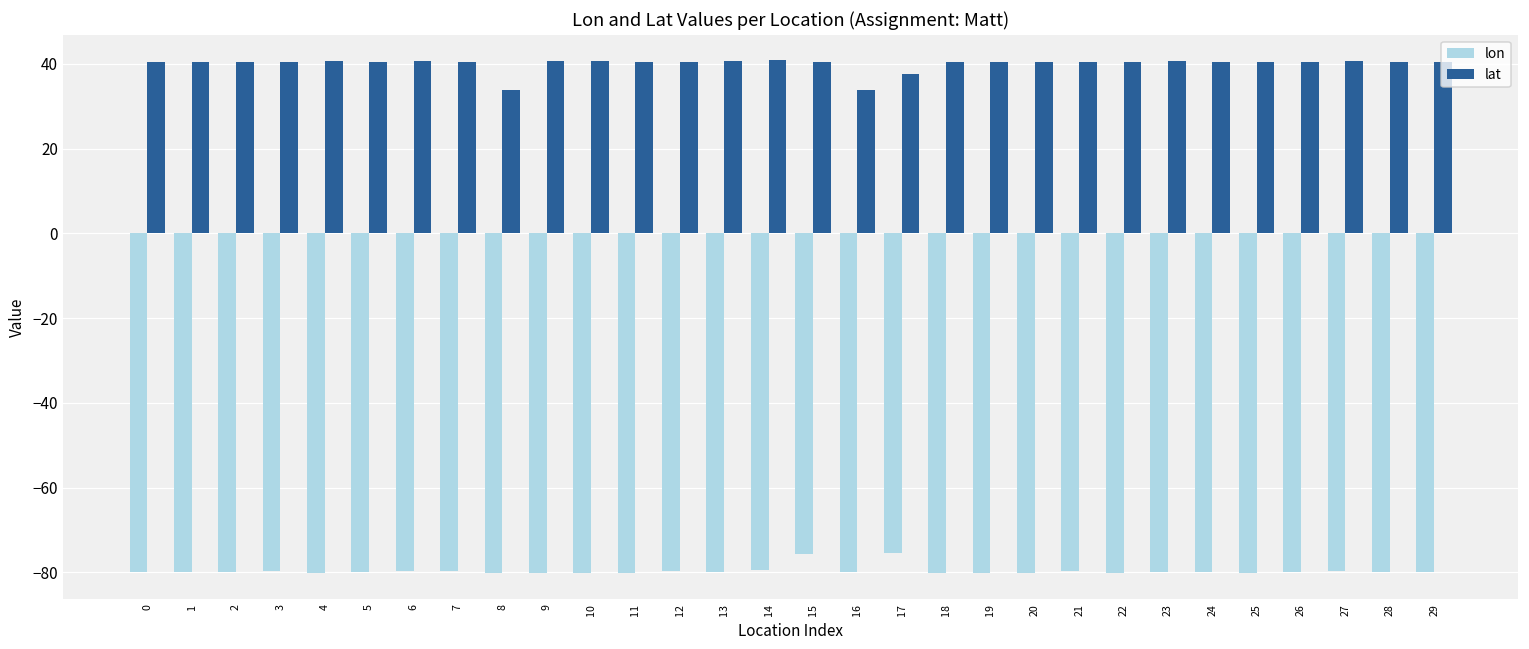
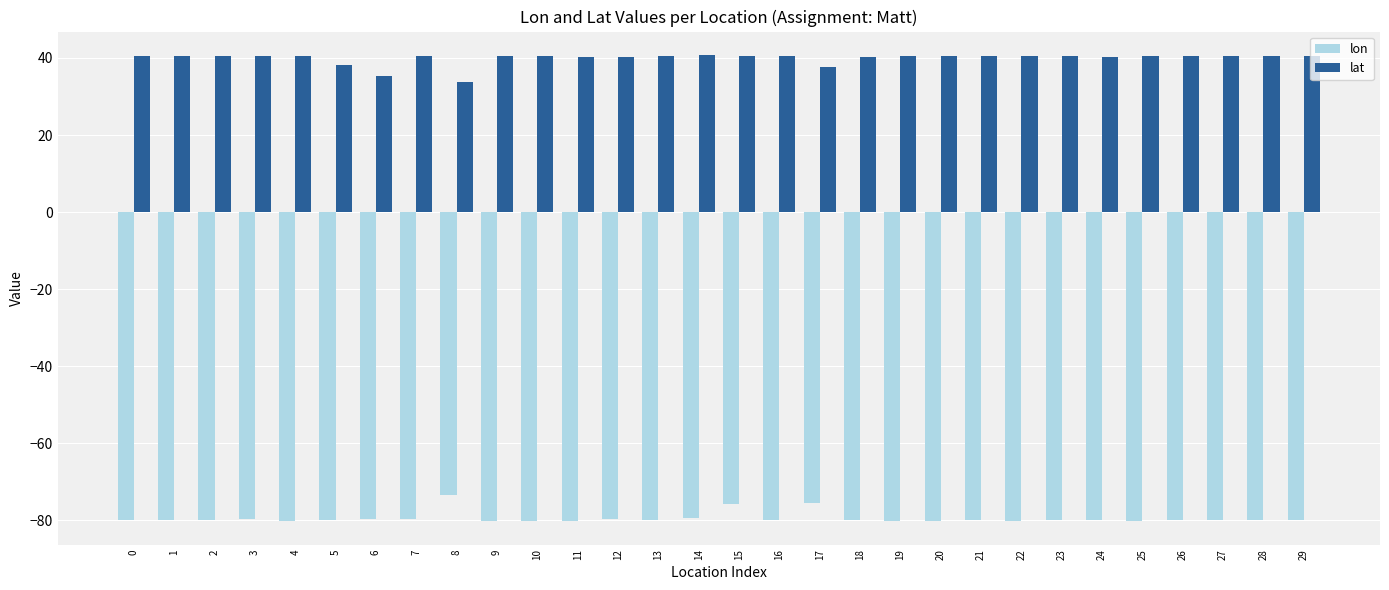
lat, 5: 40 -> 38
lat, 6: 41 -> 35
lon, 8: -80 -> -73
lat, 16: 34 -> 40
